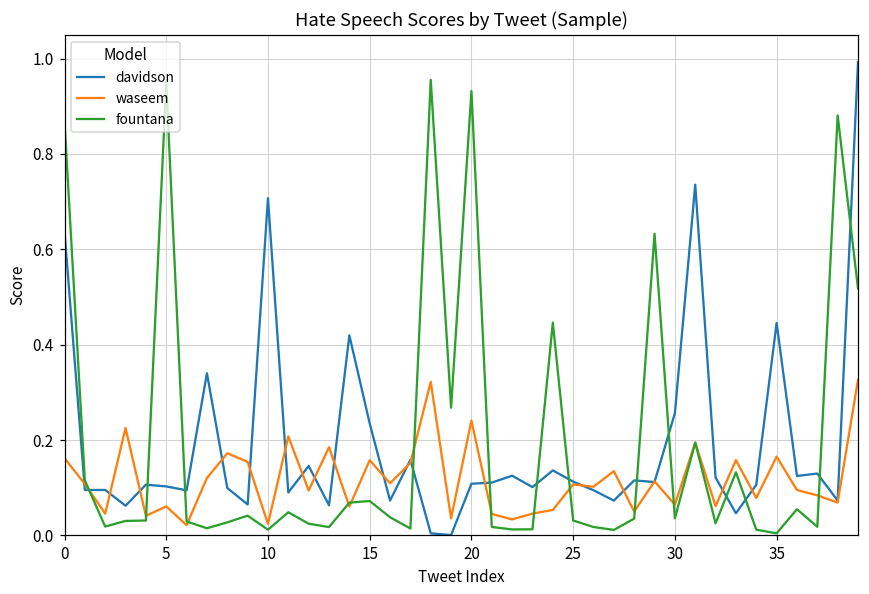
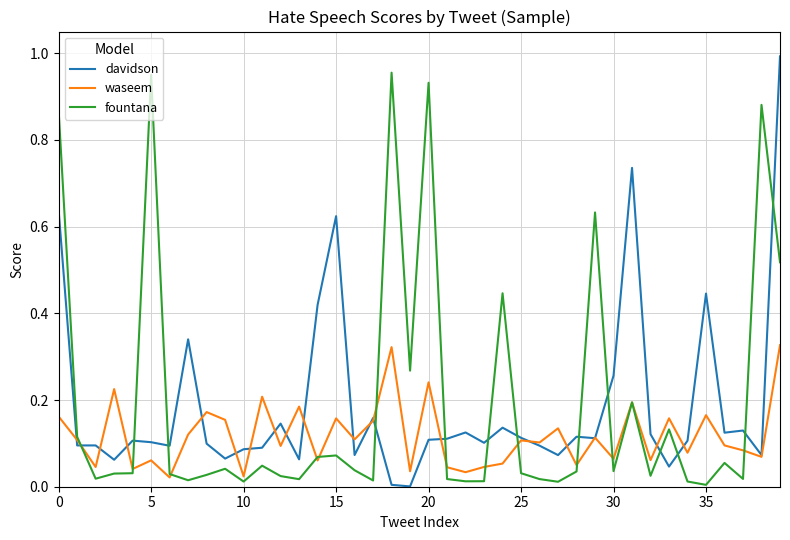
davidson, 10: 0.71 -> 0.09
davidson, 15: 0.23 -> 0.62
